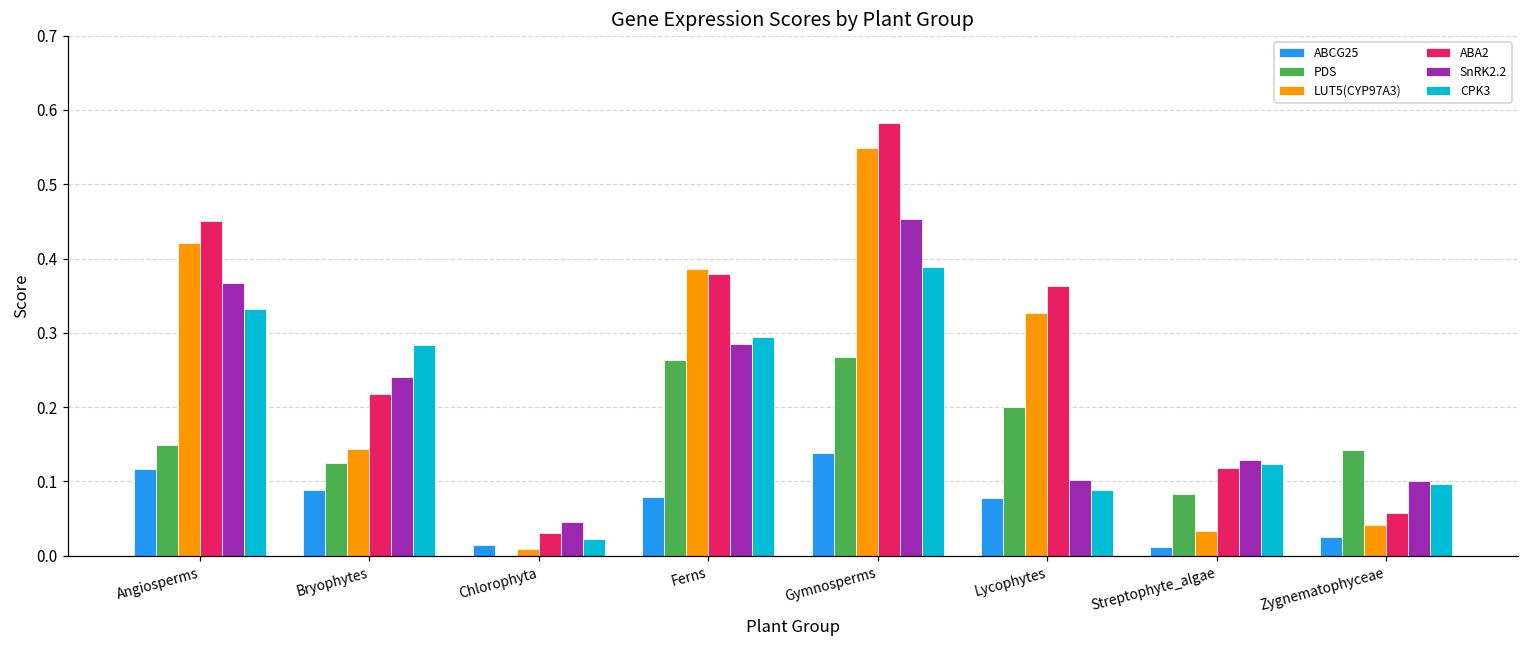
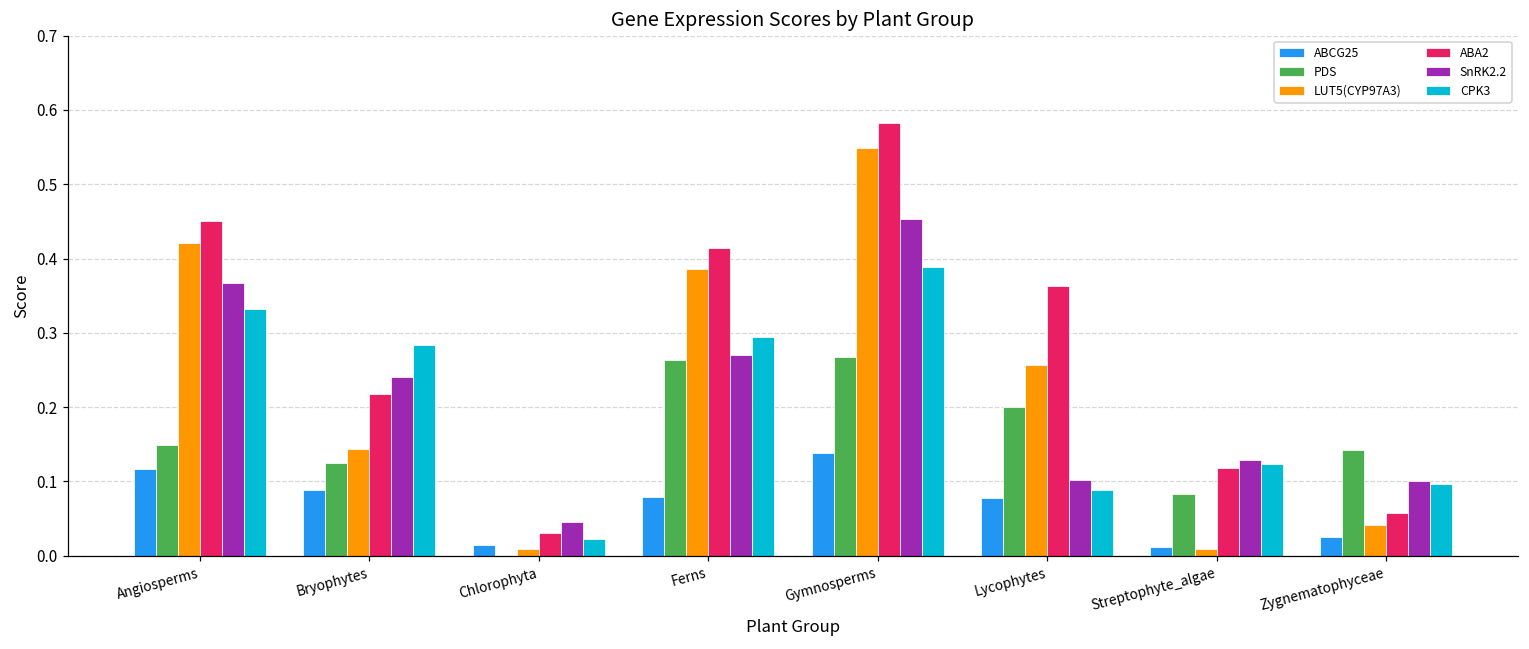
ABA2, Ferns: 0.38 -> 0.41
SnRK2.2, Ferns: 0.29 -> 0.27
LUT5(CYP97A3), Lycophytes: 0.33 -> 0.26
LUT5(CYP97A3), Streptophyte_algae: 0.03 -> 0.01
